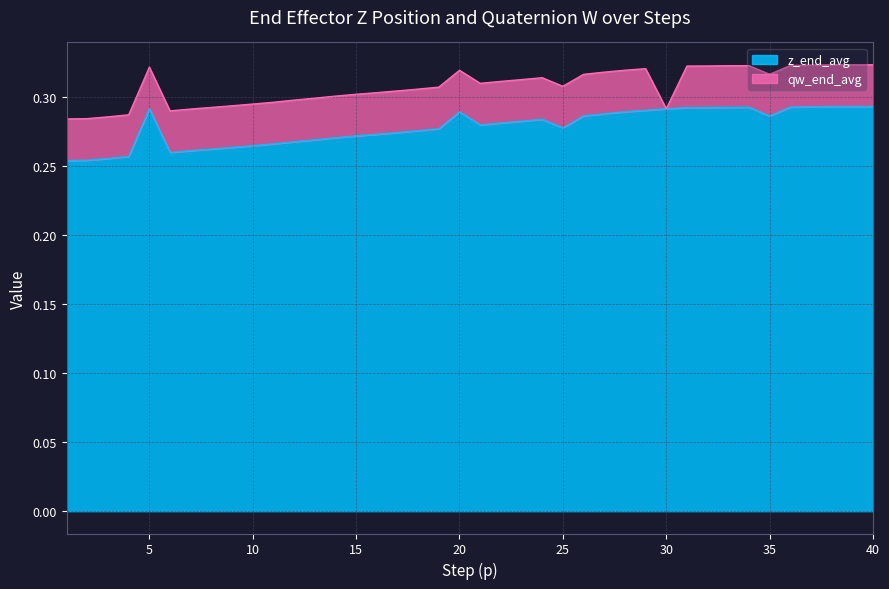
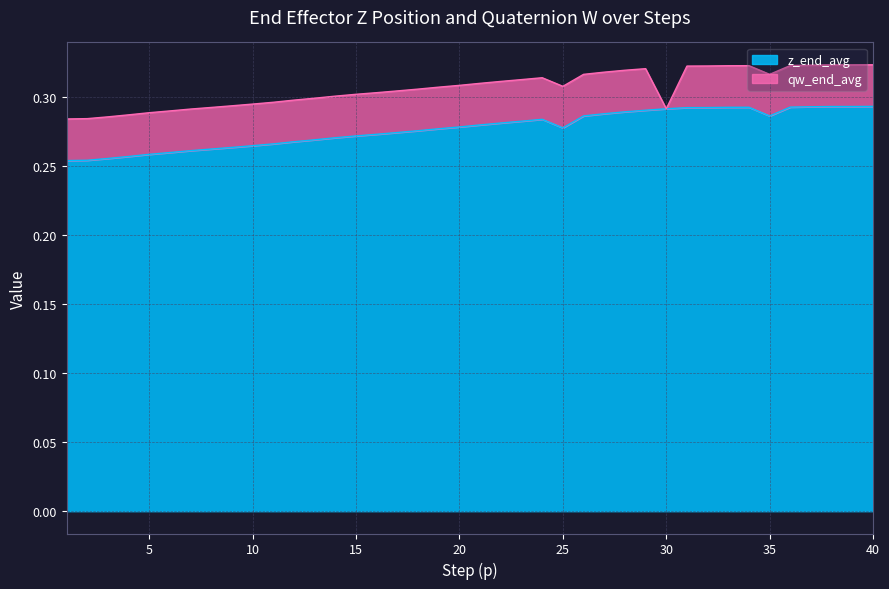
z_end_avg, 5: 0.291 -> 0.258
z_end_avg, 20: 0.289 -> 0.278
